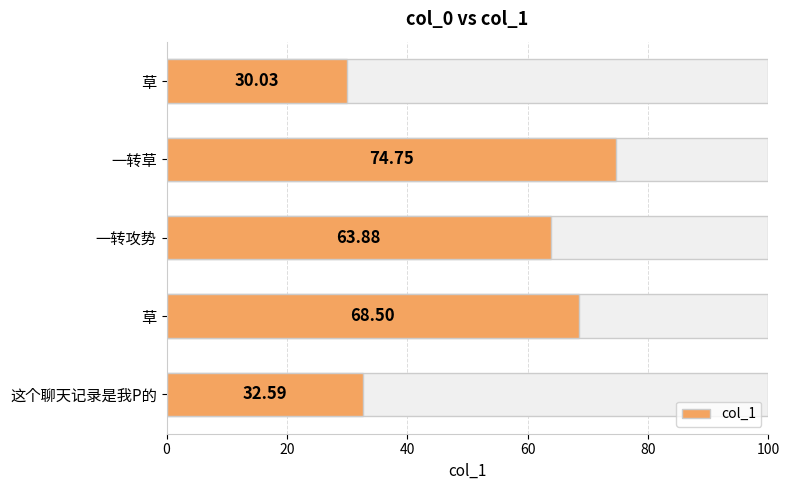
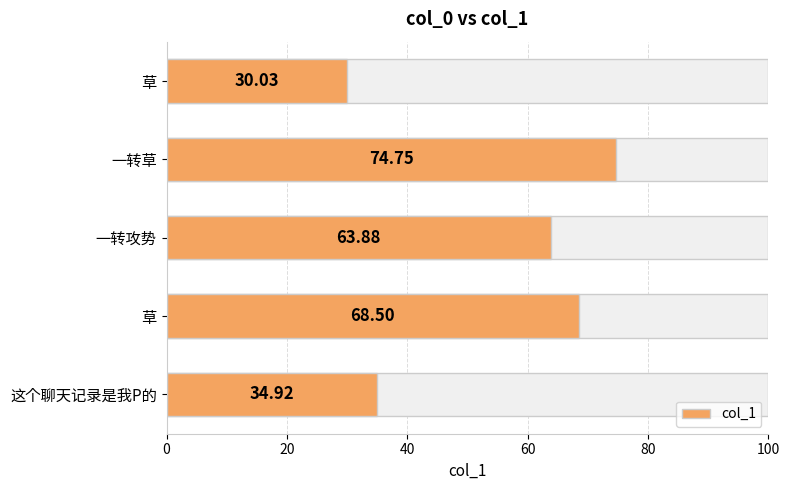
col_1, 这个聊天记录是我P的: 32.59 -> 34.92
